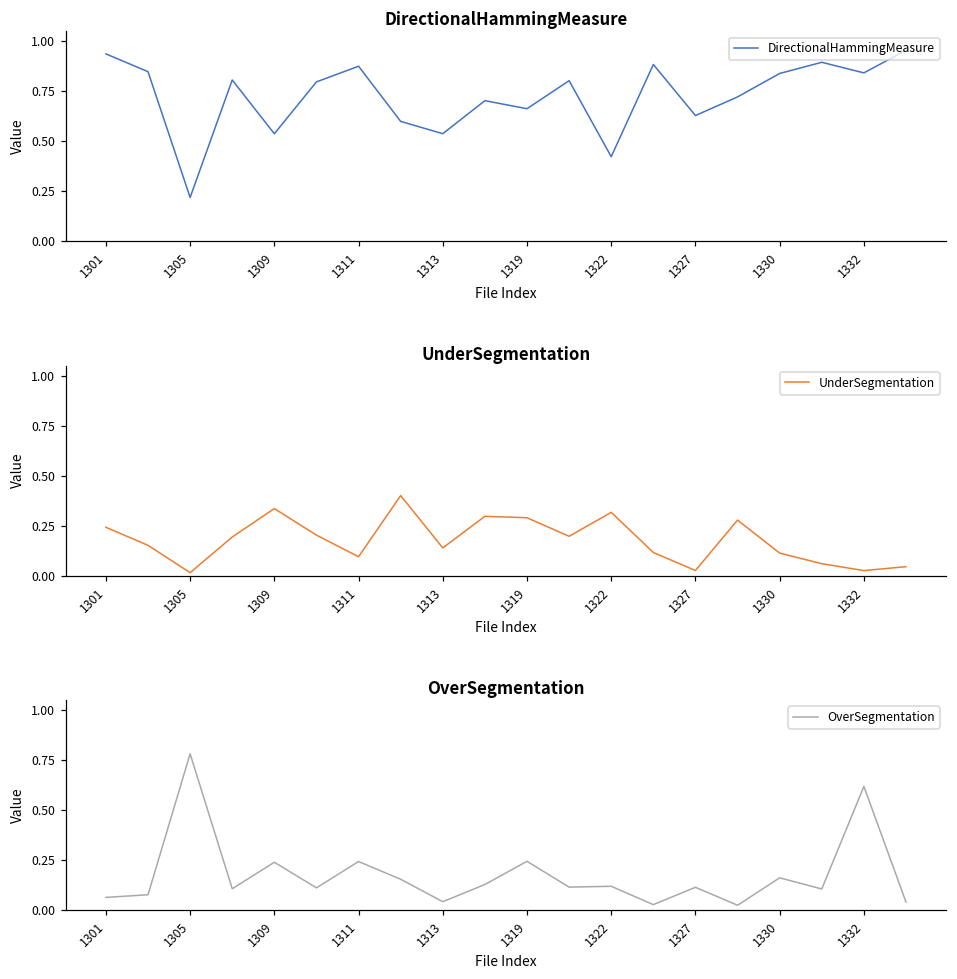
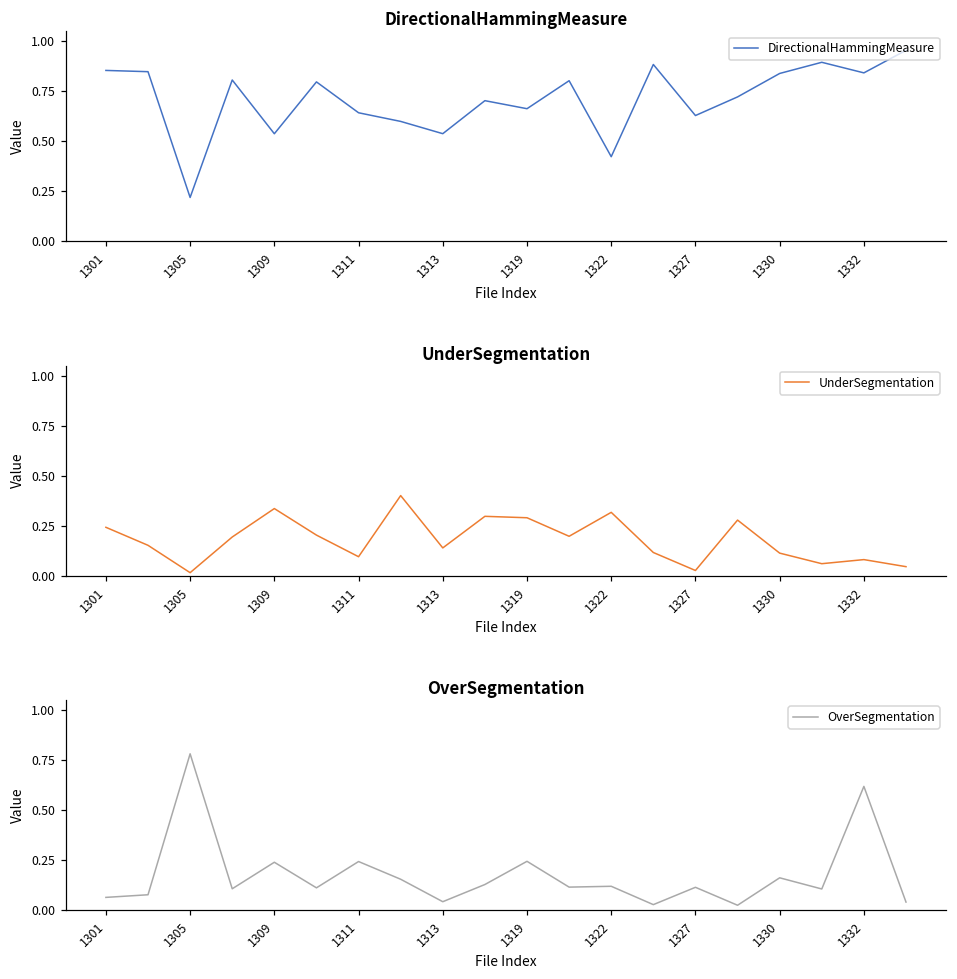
DirectionalHammingMeasure, 1301: 0.94 -> 0.85
DirectionalHammingMeasure, 1311: 0.88 -> 0.64
UnderSegmentation, 1332: 0.03 -> 0.08
